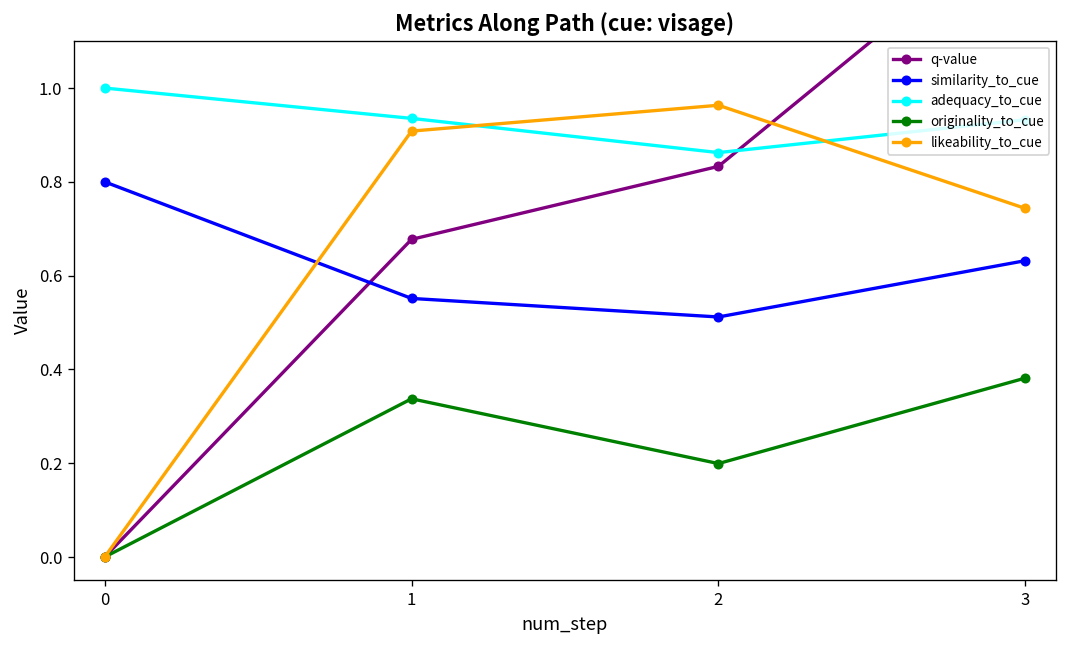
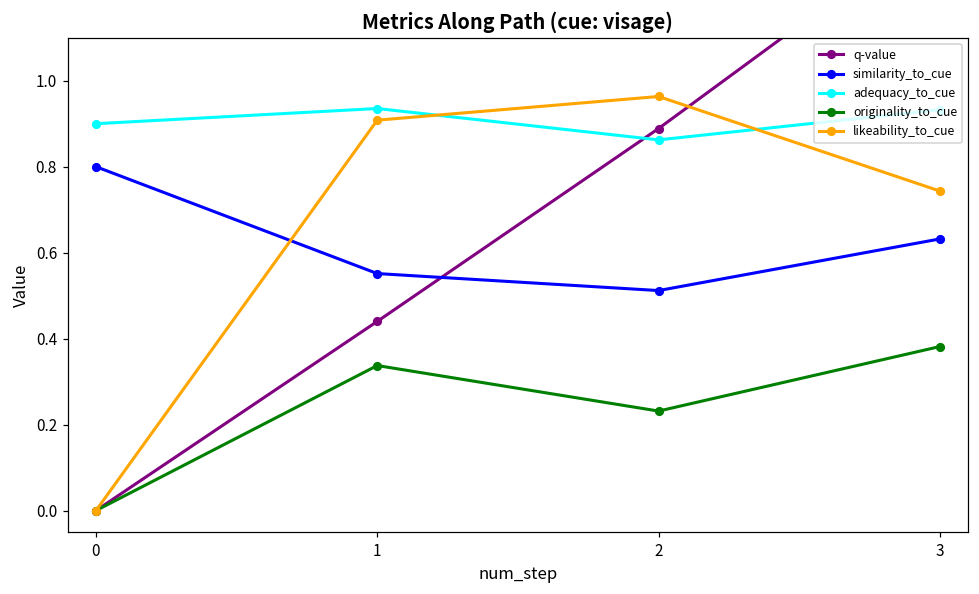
adequacy_to_cue, 0: 1.0 -> 0.9
q-value, 1: 0.68 -> 0.44
q-value, 2: 0.83 -> 0.89
originality_to_cue, 2: 0.20 -> 0.23
